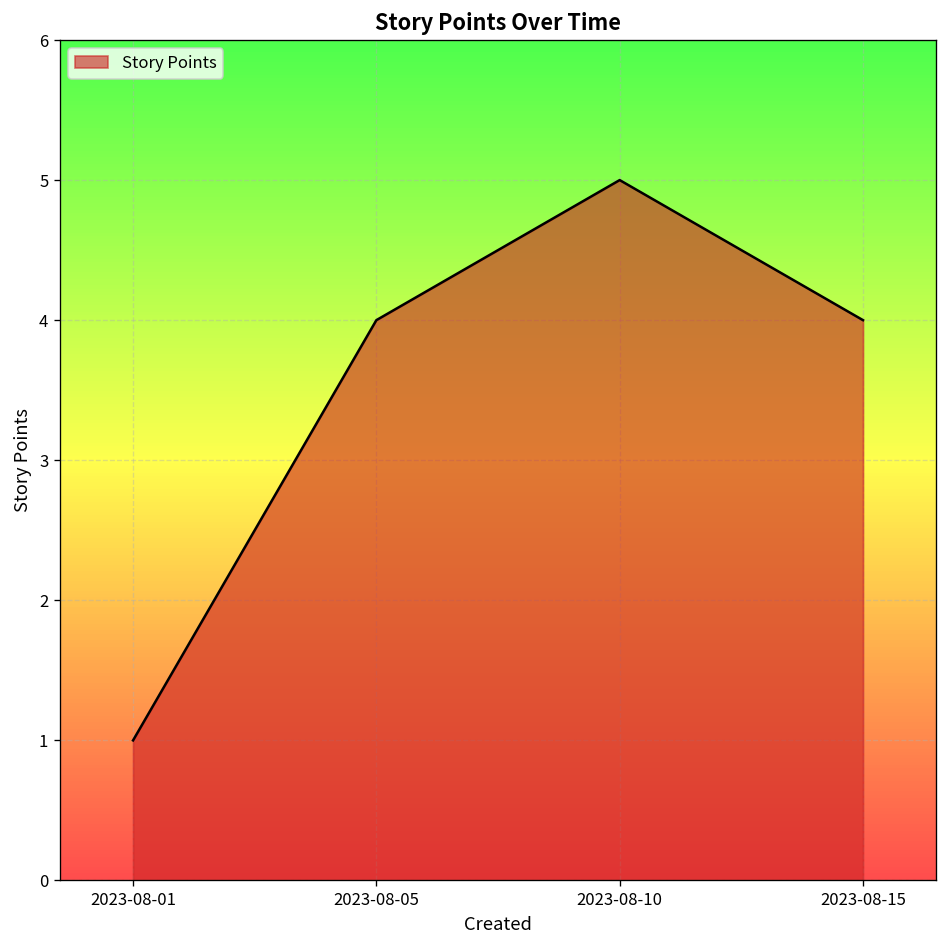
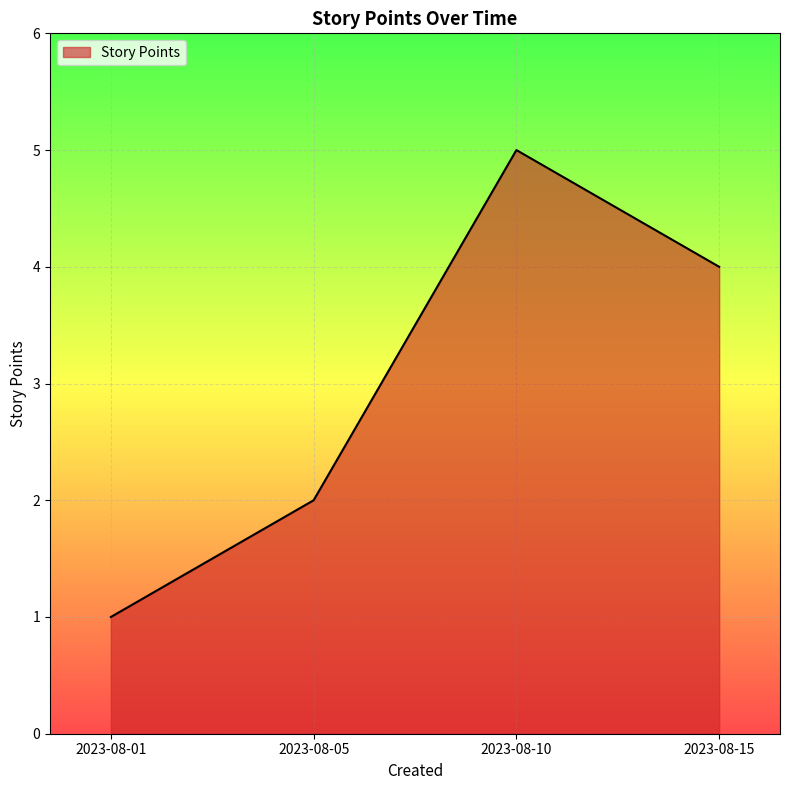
2023-08-05: 4 -> 2
